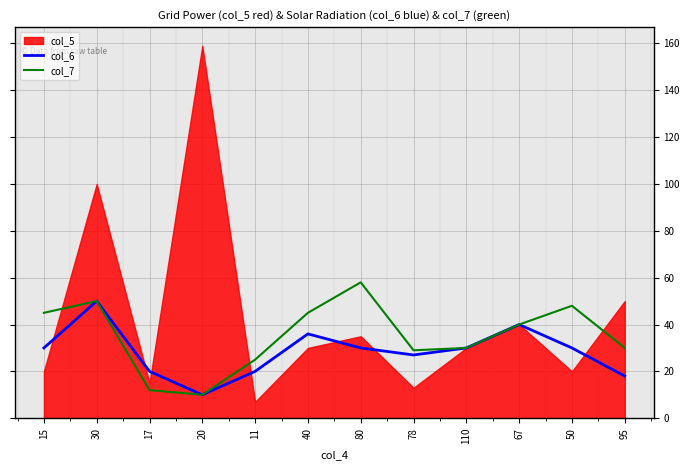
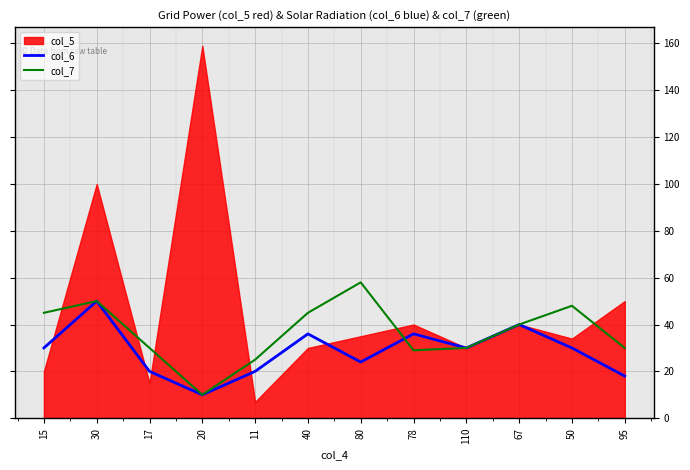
col_7, 17: 12 -> 30
col_6, 80: 30 -> 24
col_6, 78: 27 -> 36
col_5, 78: 13 -> 40
col_5, 50: 20 -> 34
